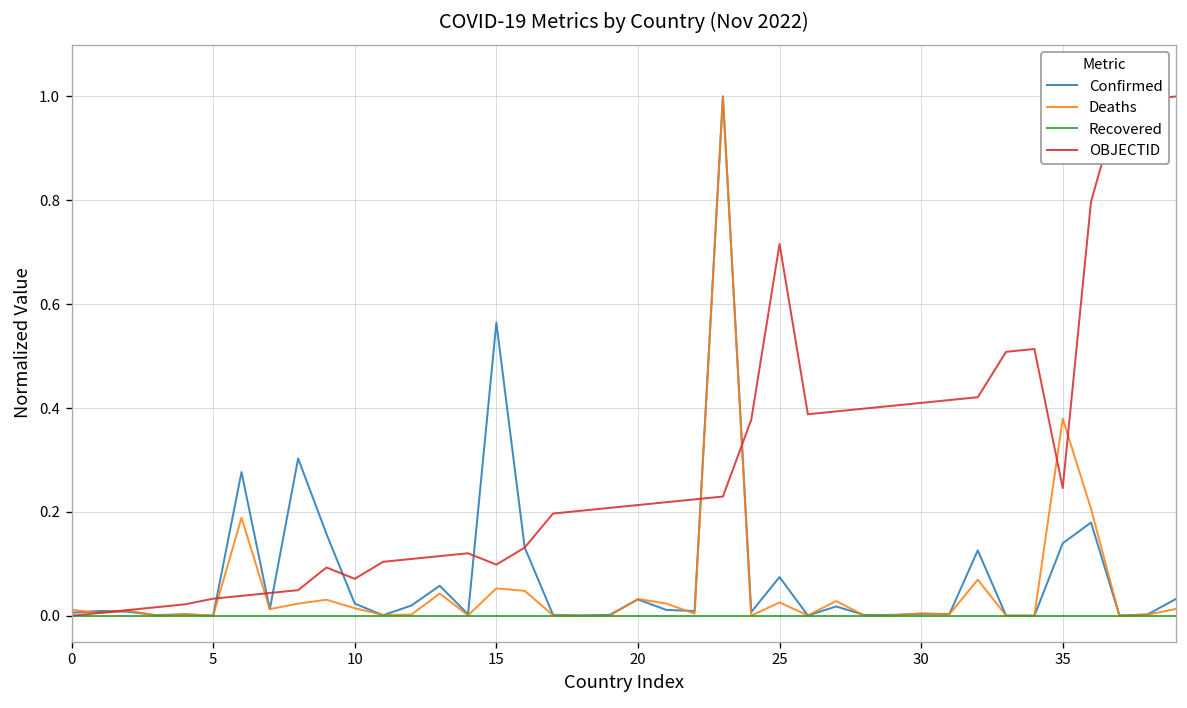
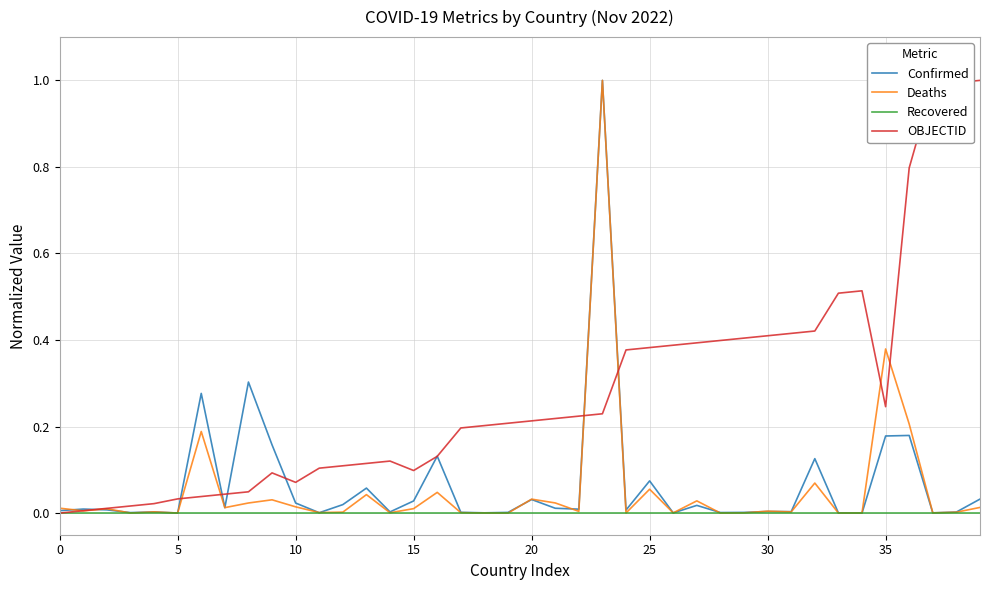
Confirmed, 15: 0.56 -> 0.03
Deaths, 15: 0.05 -> 0.01
Deaths, 25: 0.03 -> 0.06
OBJECTID, 25: 0.72 -> 0.38
Confirmed, 35: 0.14 -> 0.18
